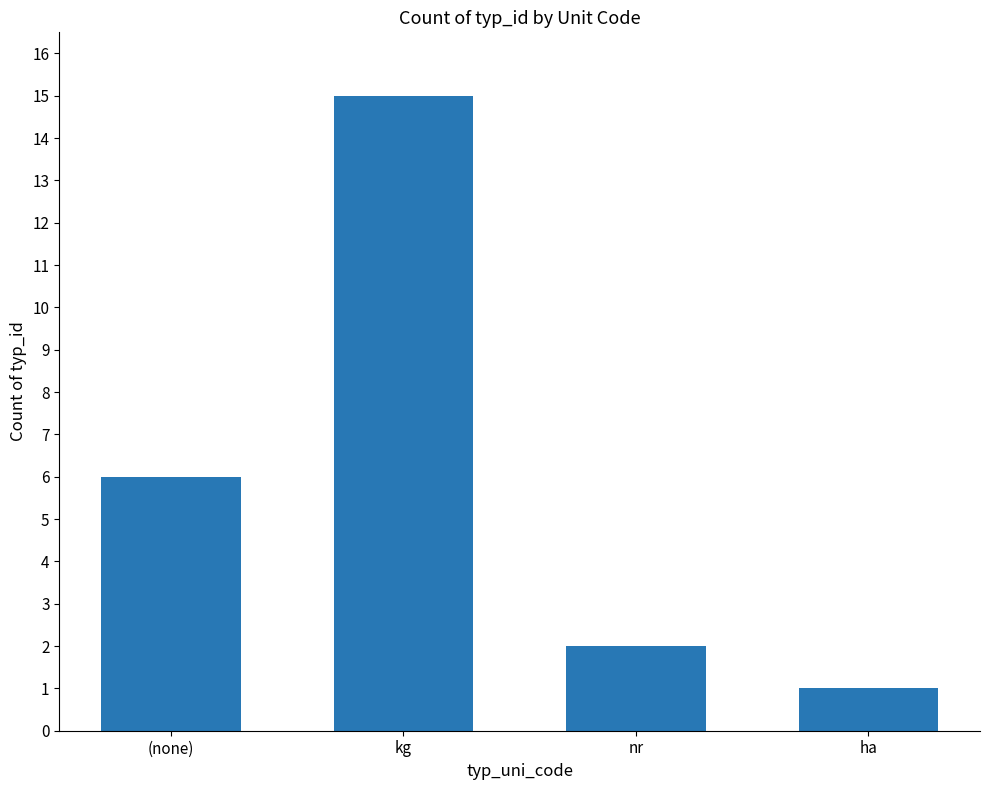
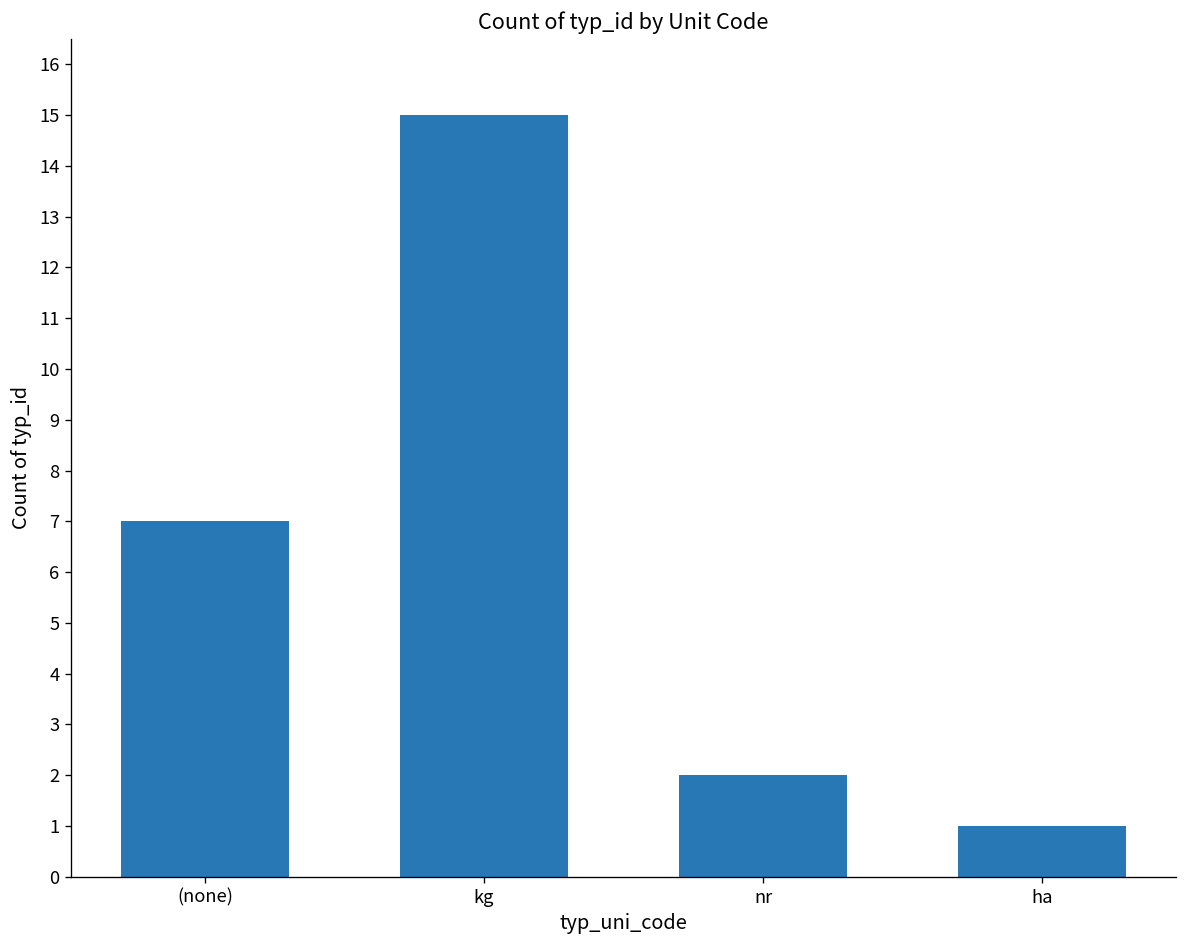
(none): 6 -> 7
